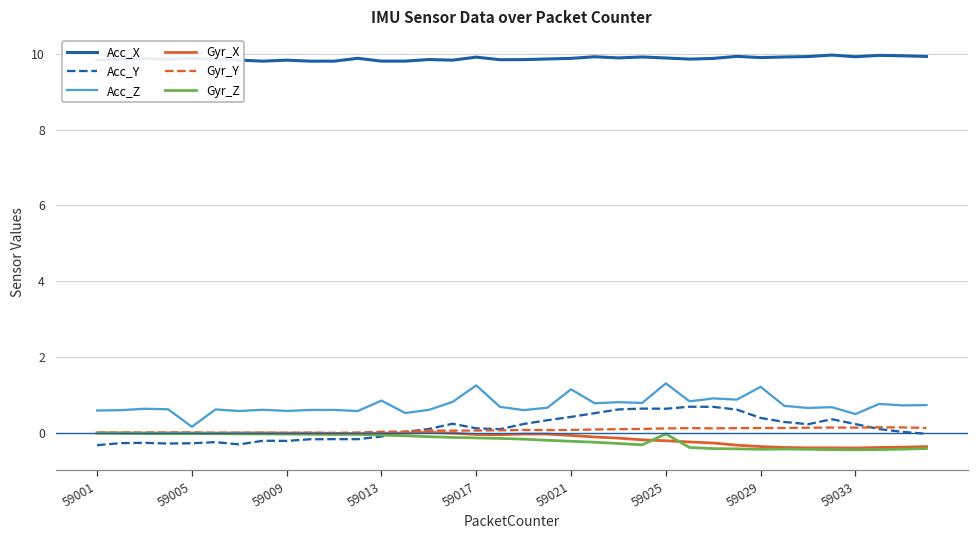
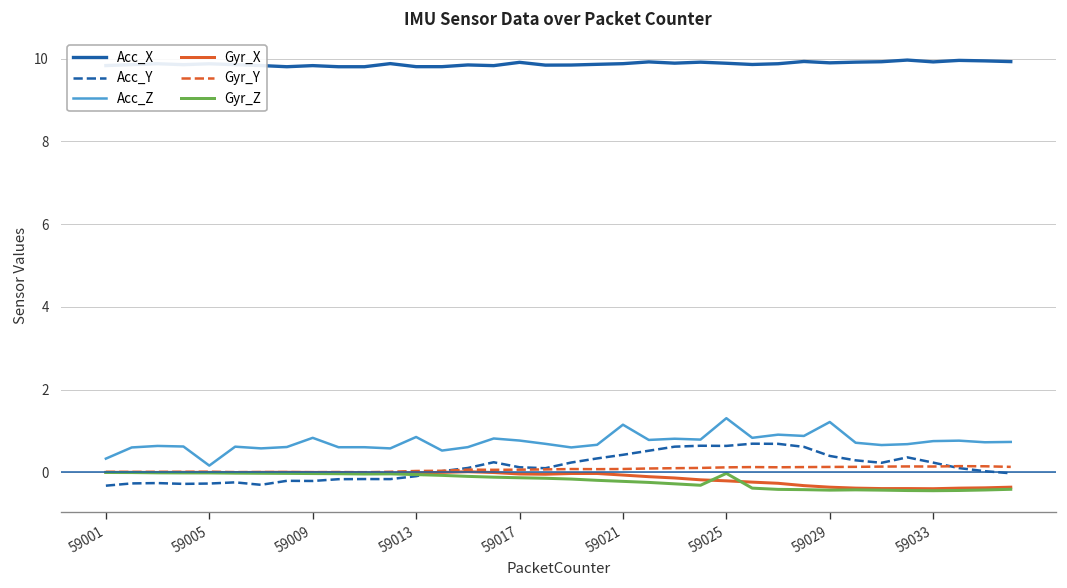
Acc_Z, 59001: 0.6 -> 0.3
Acc_Z, 59009: 0.6 -> 0.8
Acc_Z, 59017: 1.3 -> 0.8
Acc_Z, 59033: 0.5 -> 0.8
